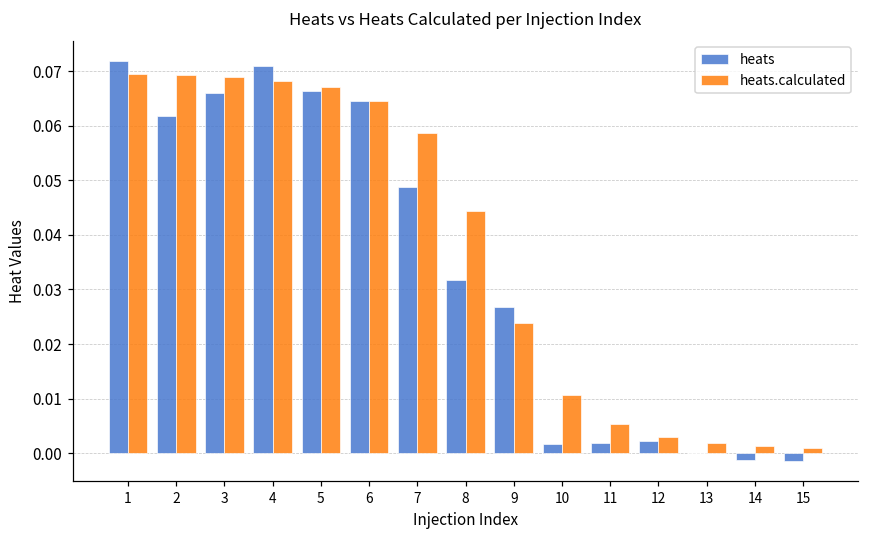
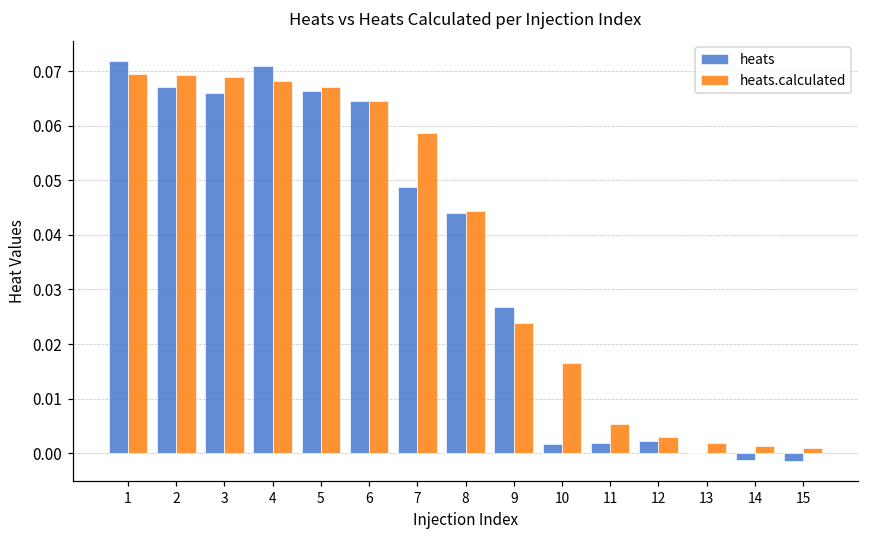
heats, 2: 0.062 -> 0.067
heats, 8: 0.032 -> 0.044
heats.calculated, 10: 0.011 -> 0.017
